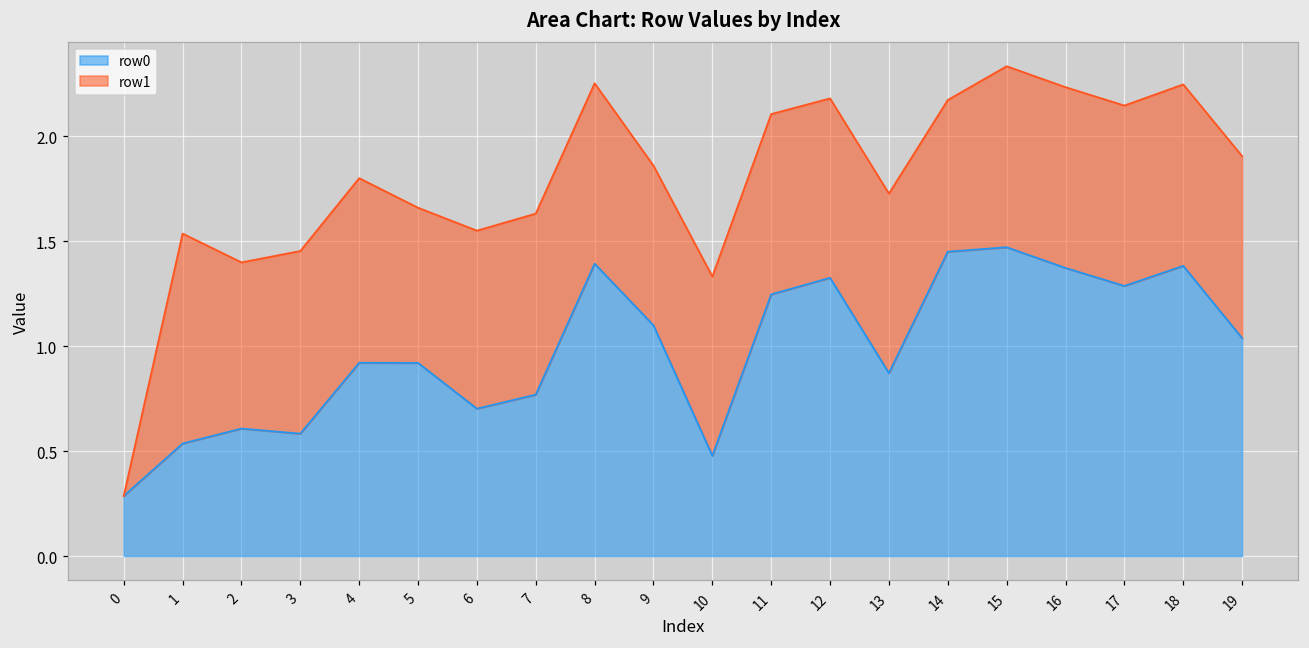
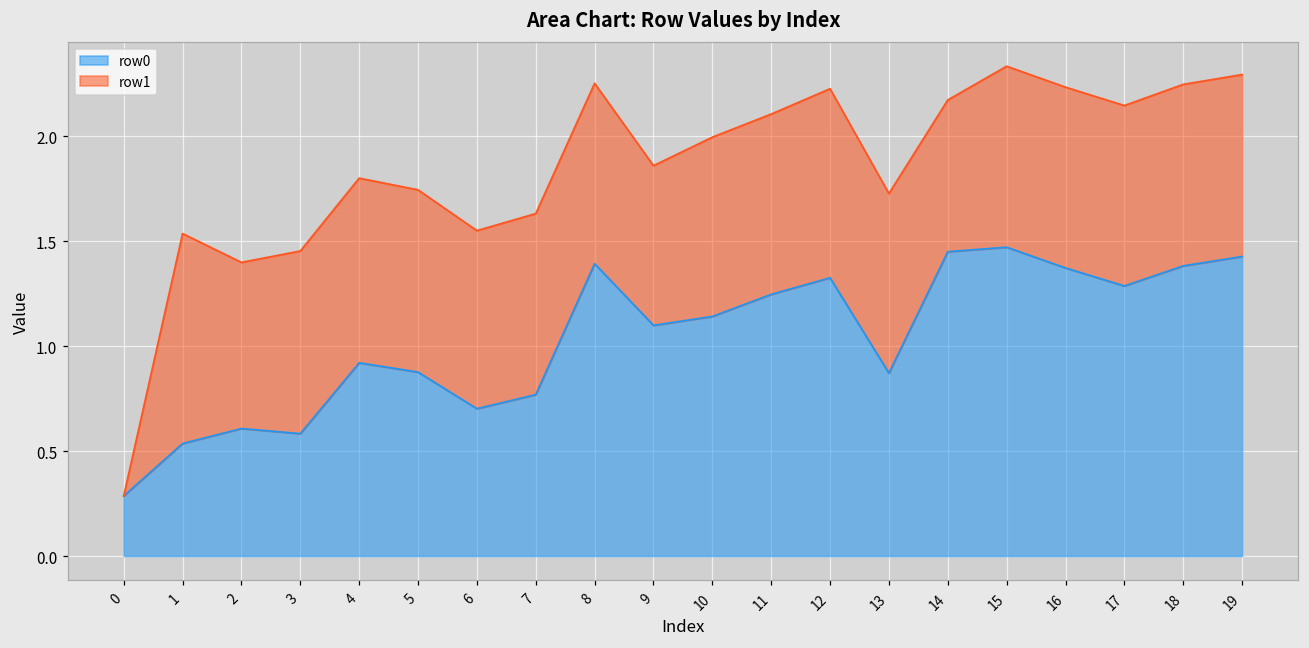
row0, 5: 0.92 -> 0.88
row1, 5: 0.74 -> 0.87
row0, 10: 0.48 -> 1.14
row1, 12: 0.85 -> 0.90
row0, 19: 1.04 -> 1.43
